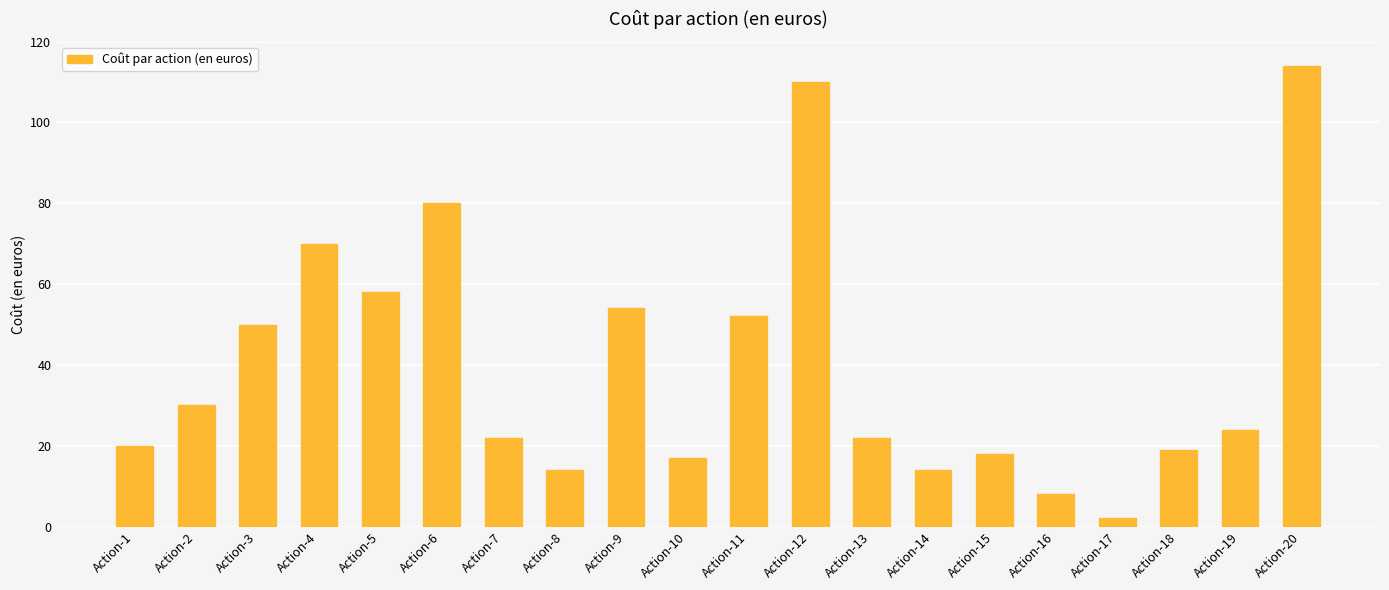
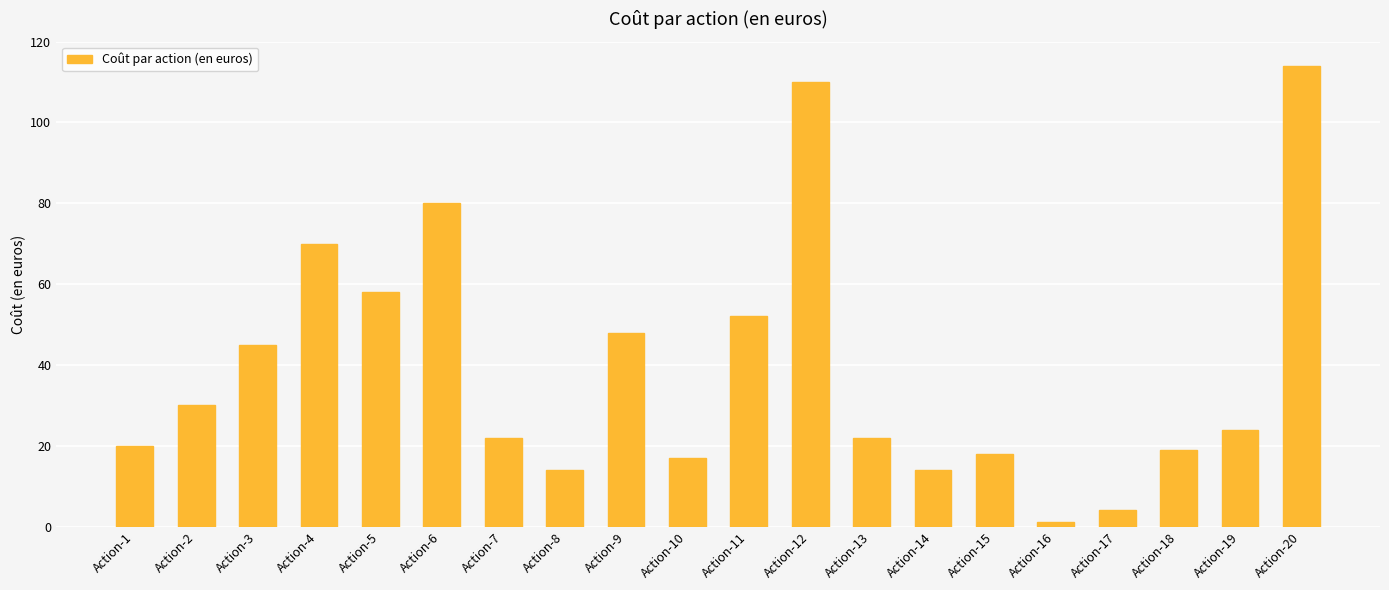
Action-3: 50 -> 45
Action-9: 54 -> 48
Action-16: 8 -> 1
Action-17: 2 -> 4
